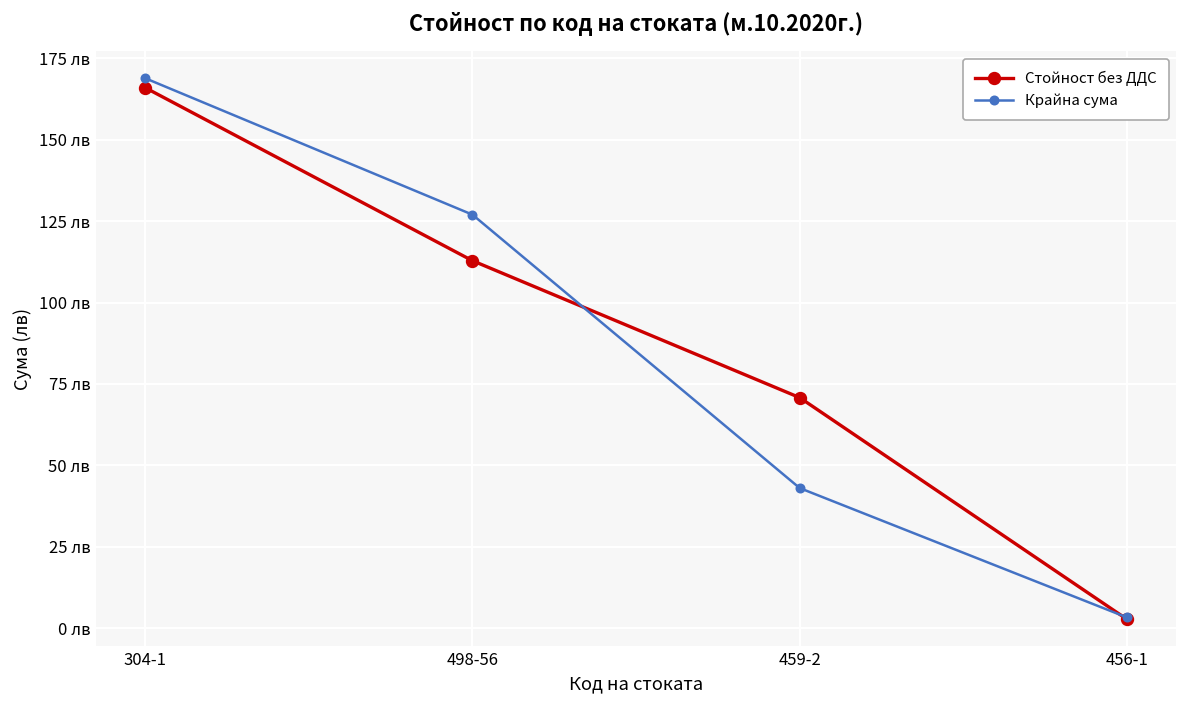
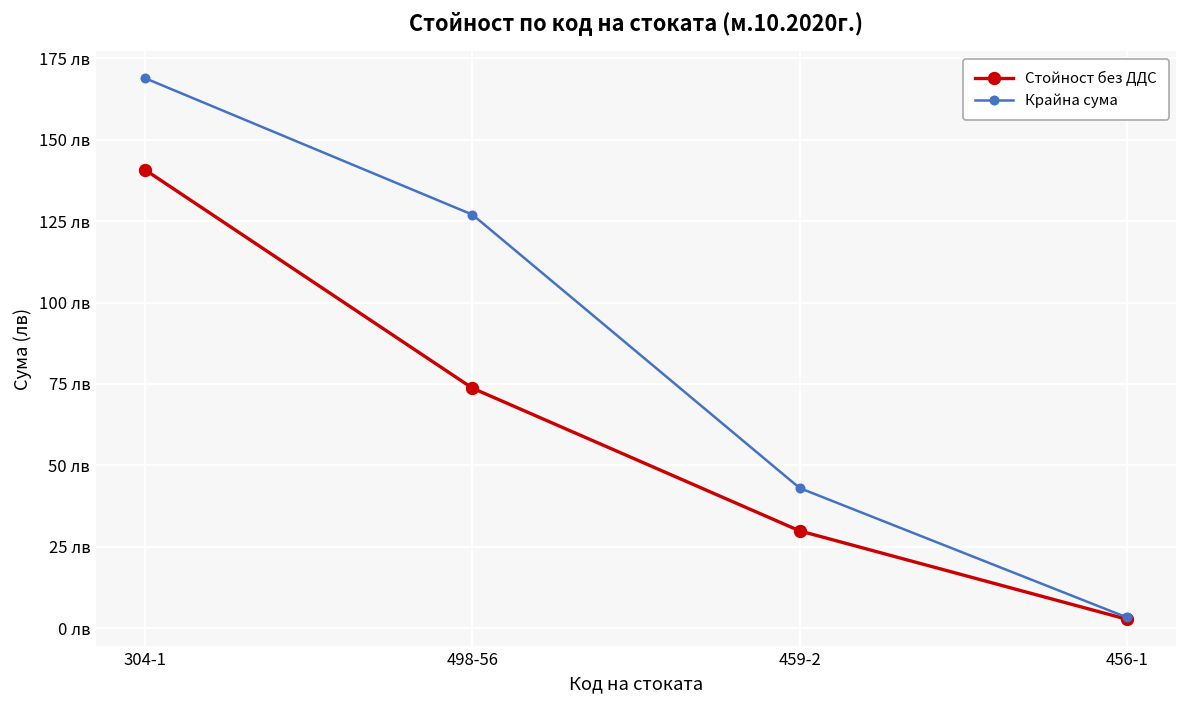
Стойност без ДДС, 304-1: 166 лв -> 141 лв
Стойност без ДДС, 498-56: 113 лв -> 74 лв
Стойност без ДДС, 459-2: 71 лв -> 30 лв
